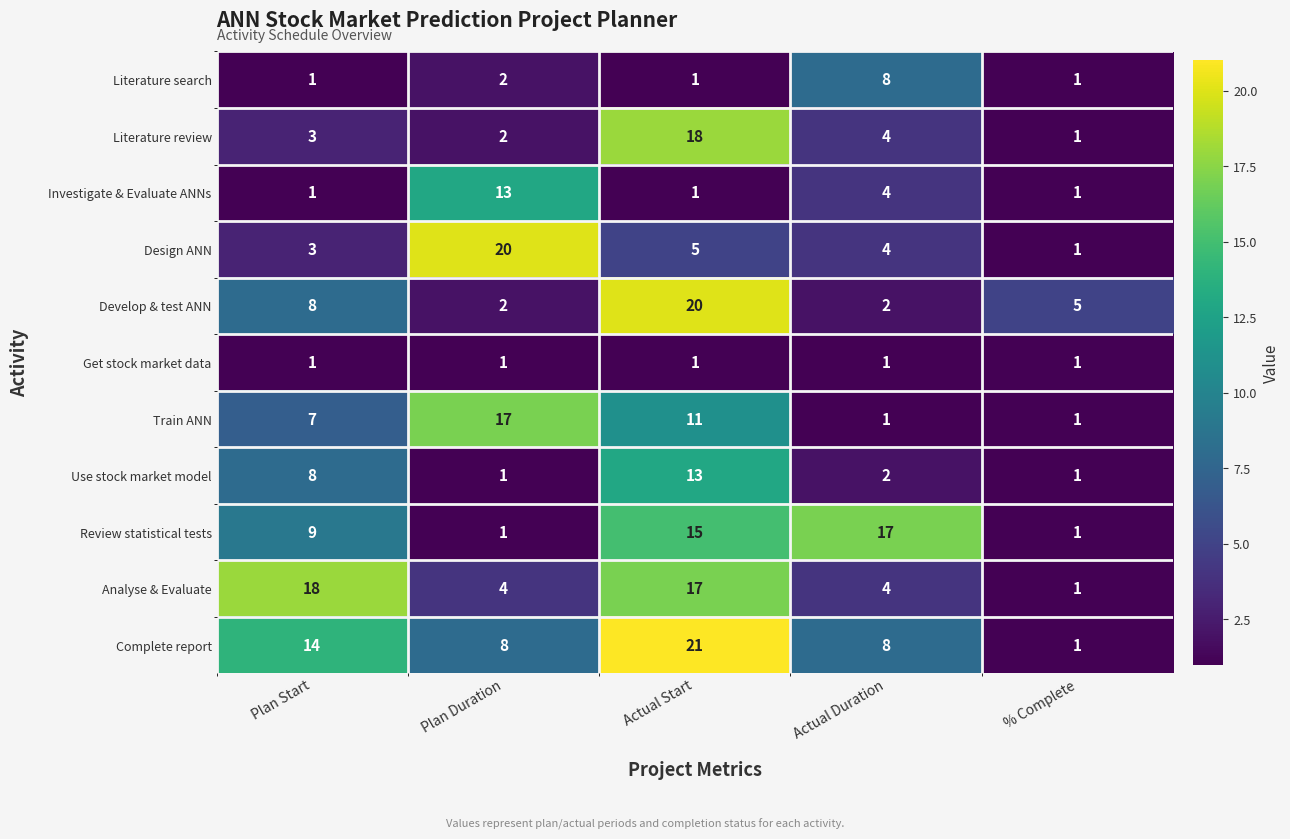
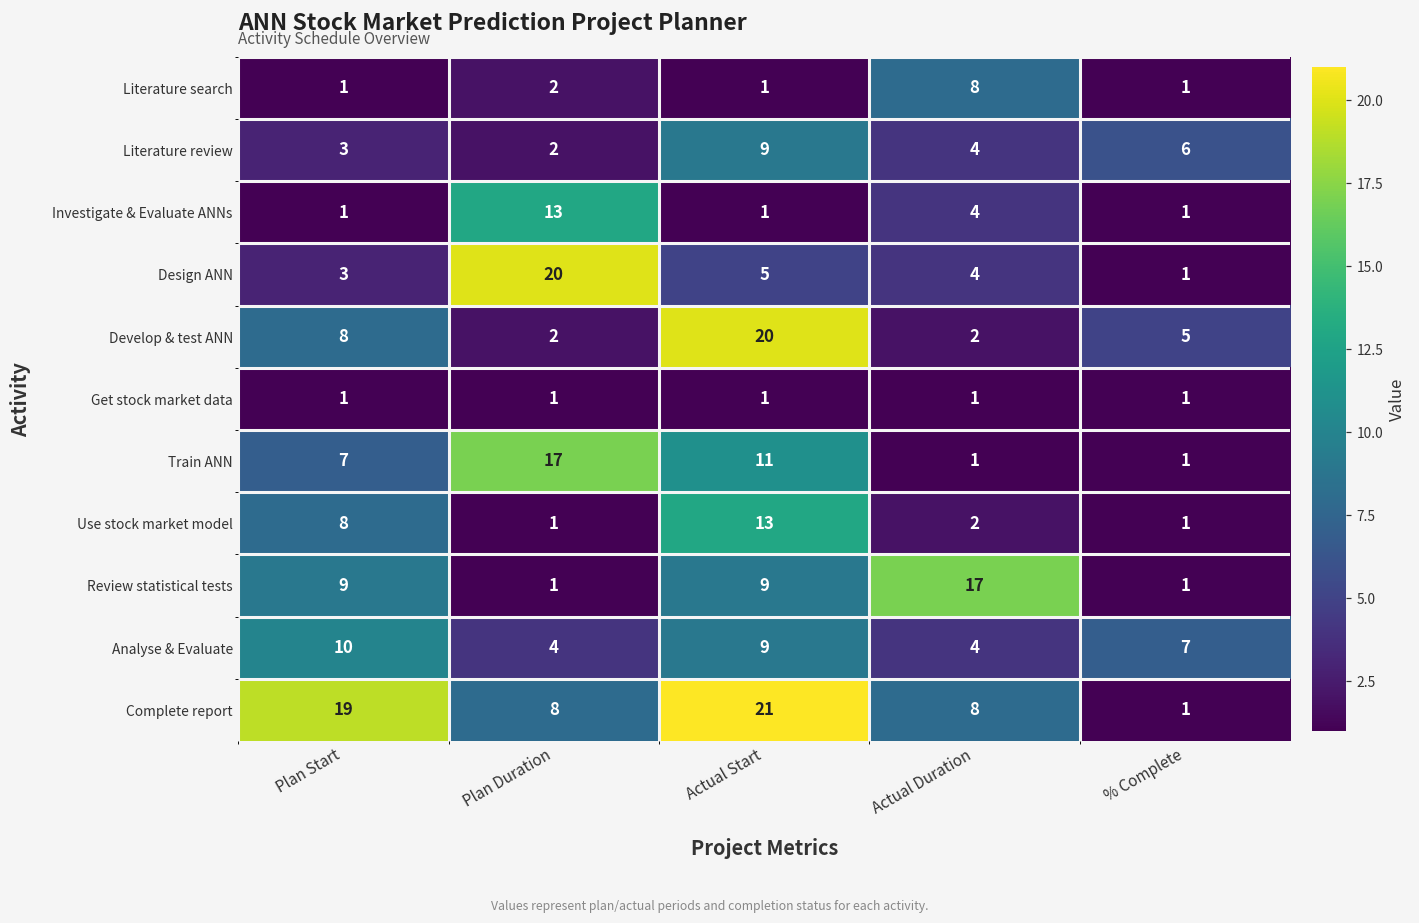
Literature review, Actual Start: 18 -> 9
Literature review, % Complete: 1 -> 6
Review statistical tests, Actual Start: 15 -> 9
Analyse & Evaluate, Plan Start: 18 -> 10
Analyse & Evaluate, Actual Start: 17 -> 9
Analyse & Evaluate, % Complete: 1 -> 7
Complete report, Plan Start: 14 -> 19
